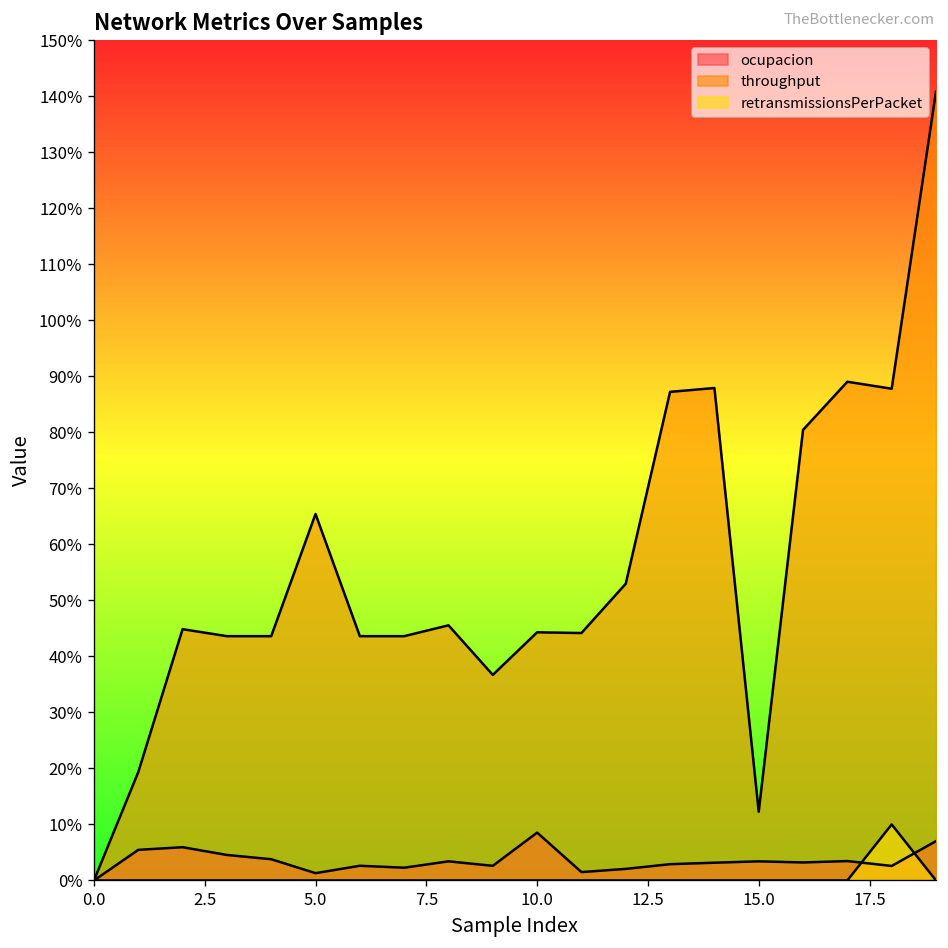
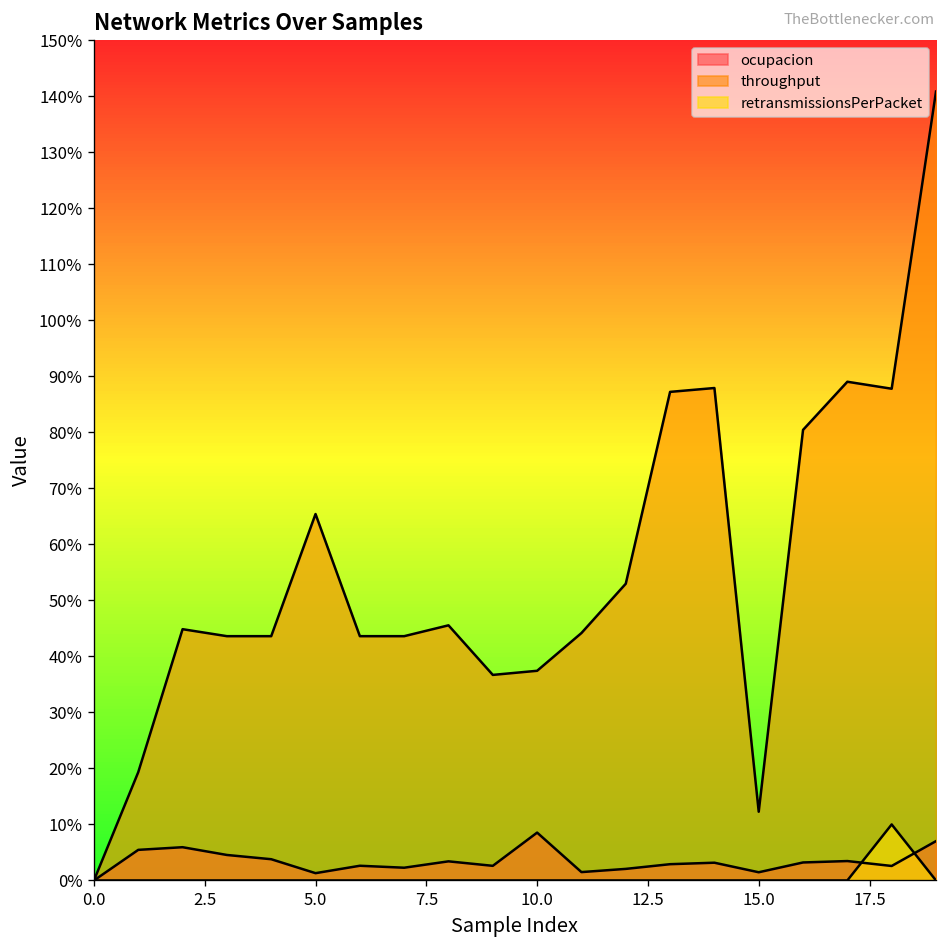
throughput, 10.0: 44% -> 37%
ocupacion, 15.0: 3% -> 1%
